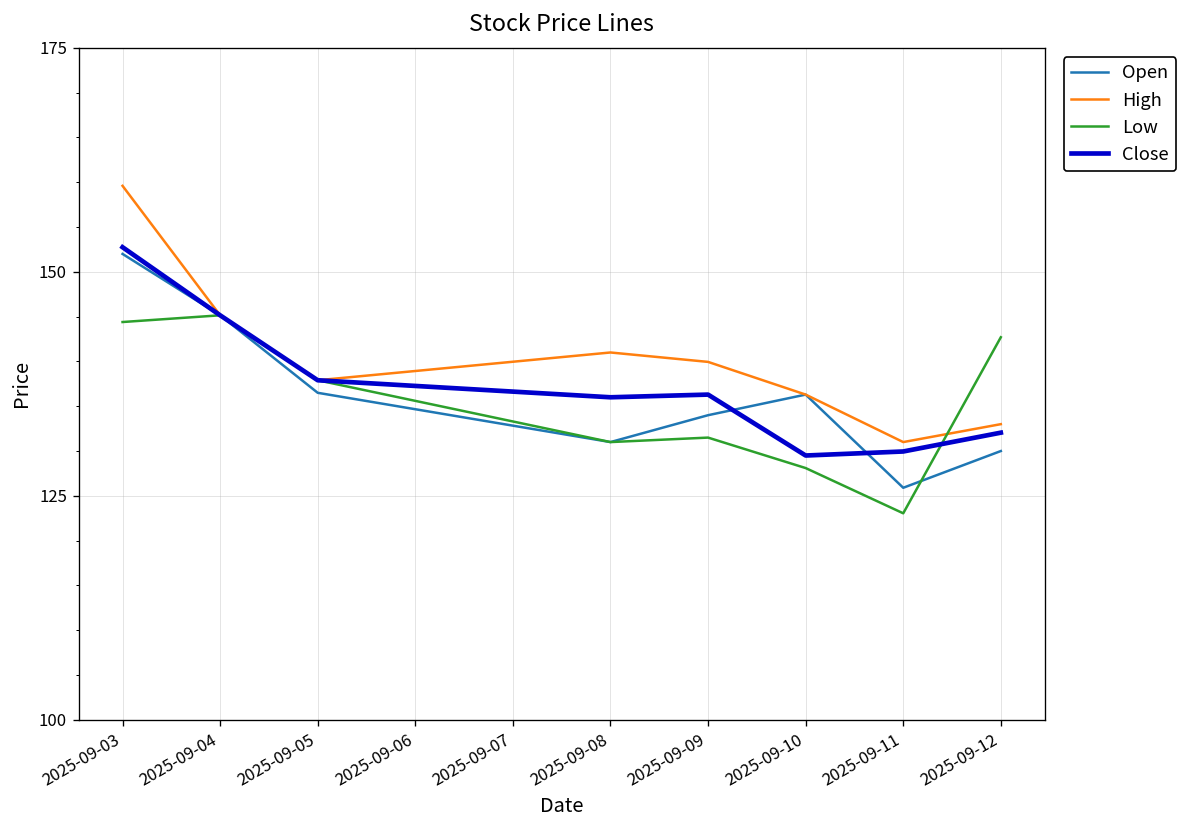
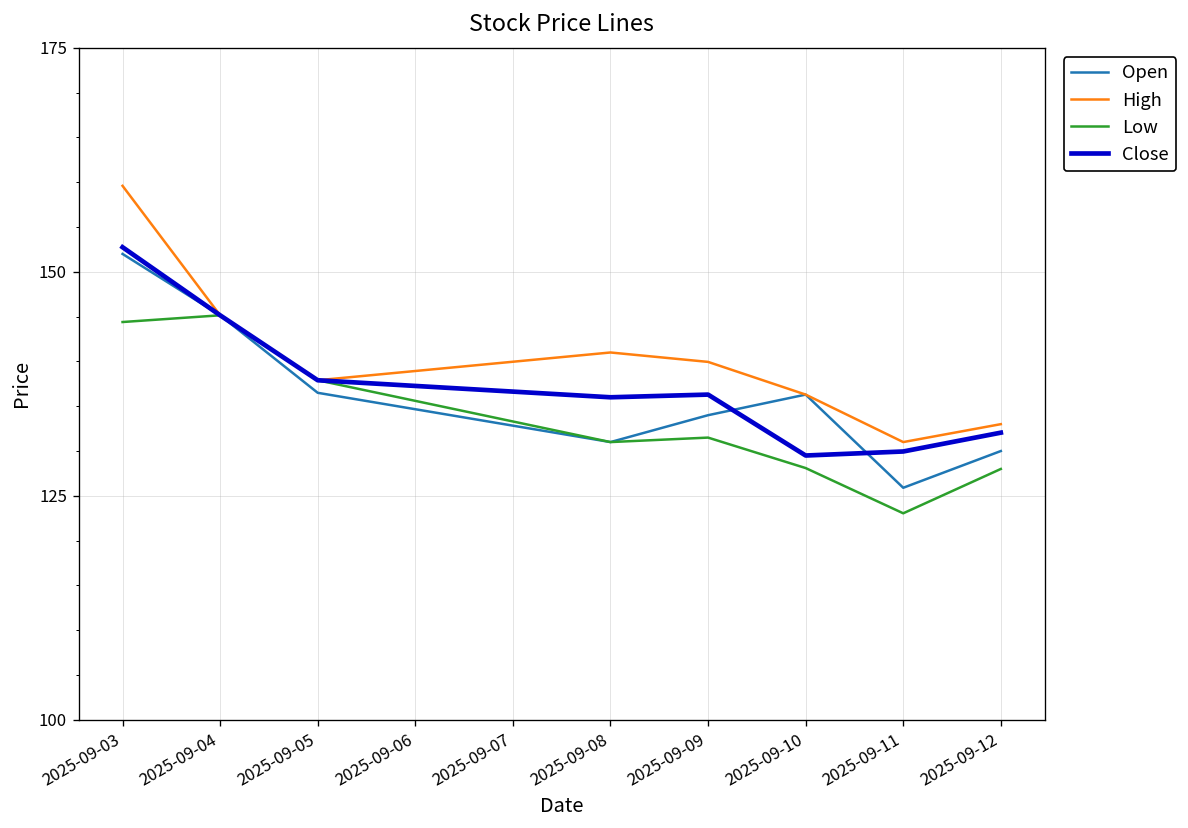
Low, 2025-09-12: 143 -> 128
